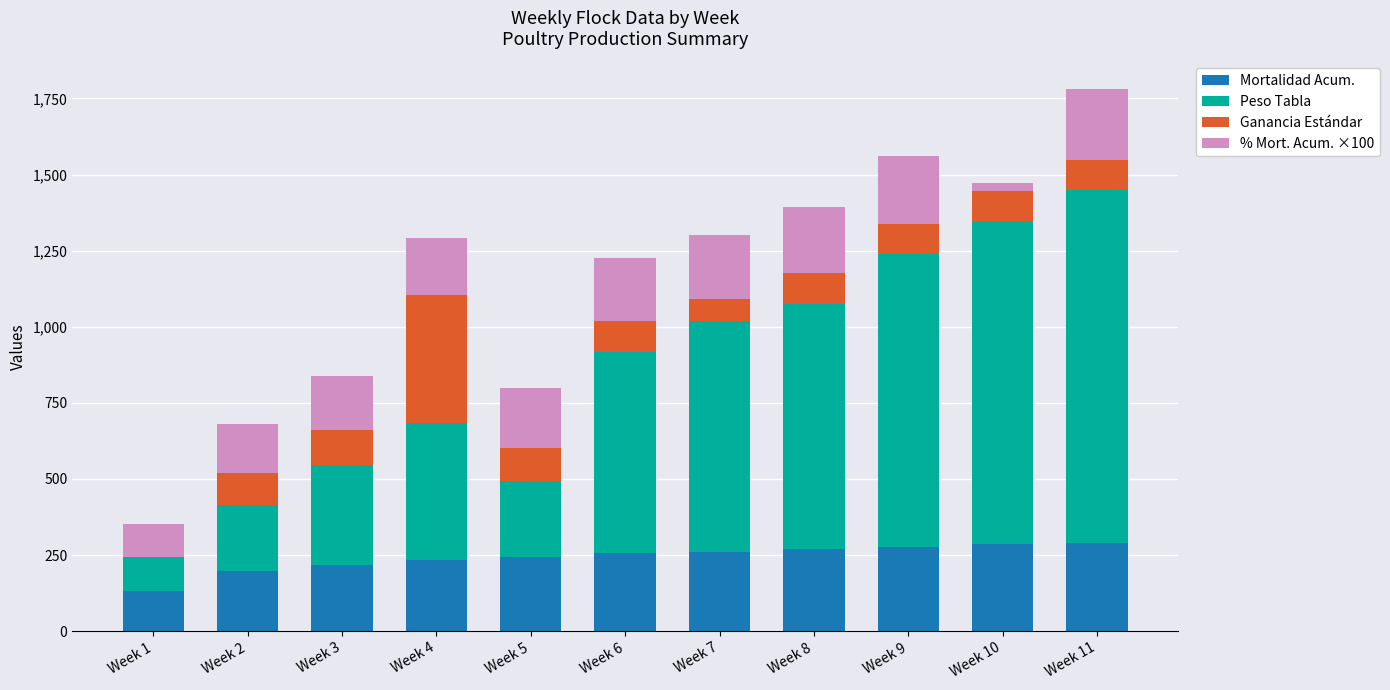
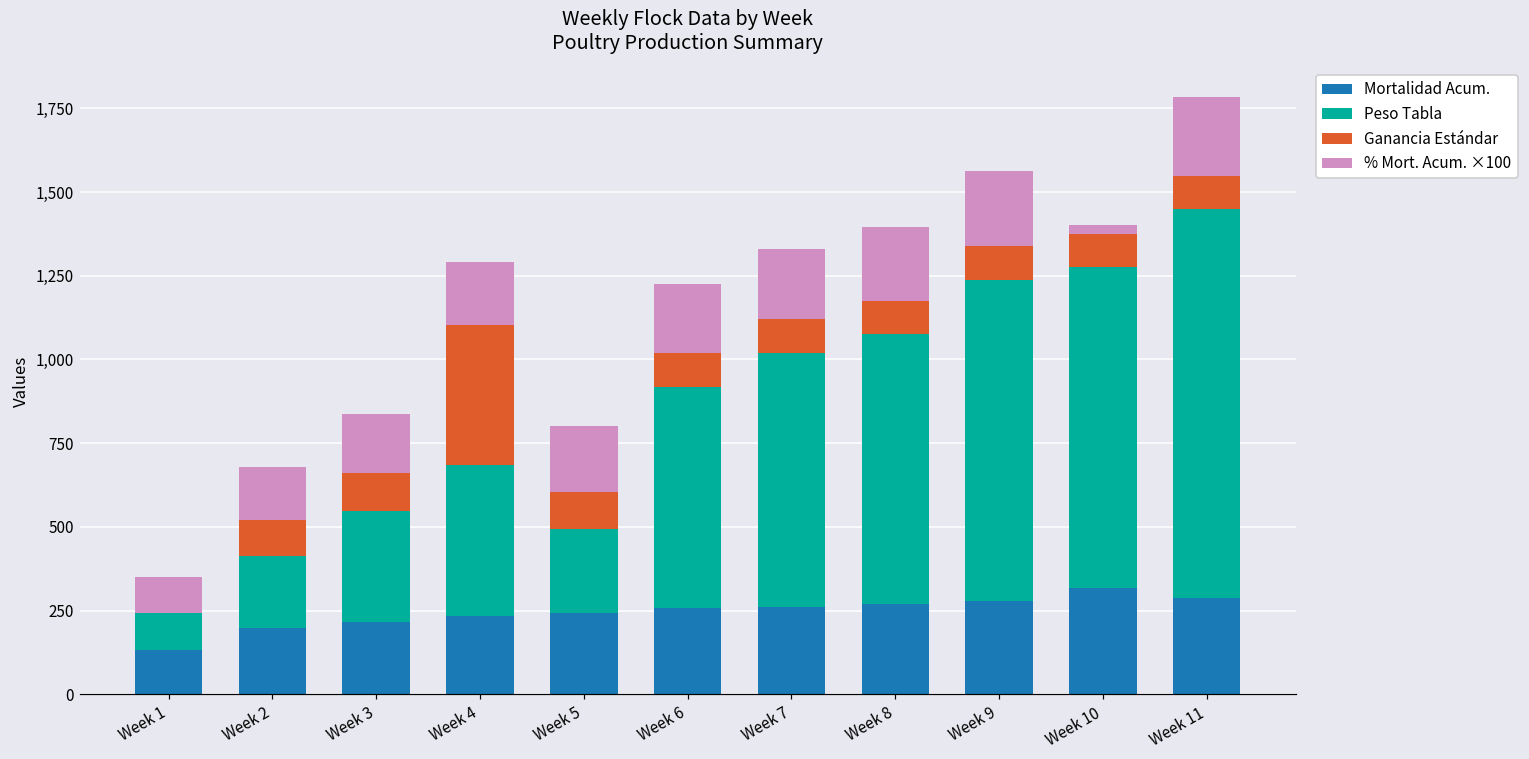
Ganancia Estándar, Week 7: 70 -> 100
Mortalidad Acum., Week 10: 290 -> 320
Peso Tabla, Week 10: 1,060 -> 960
